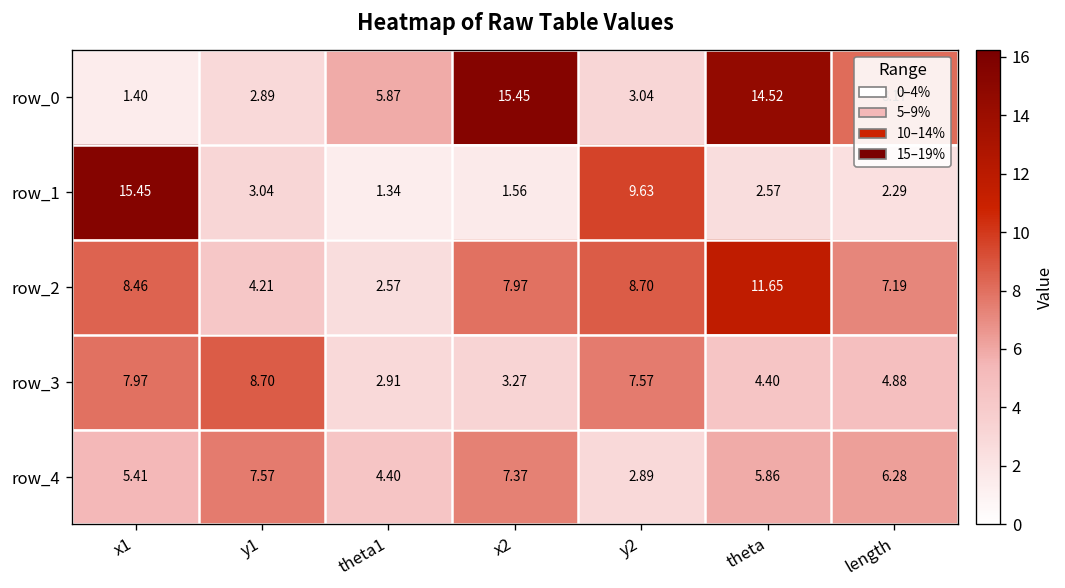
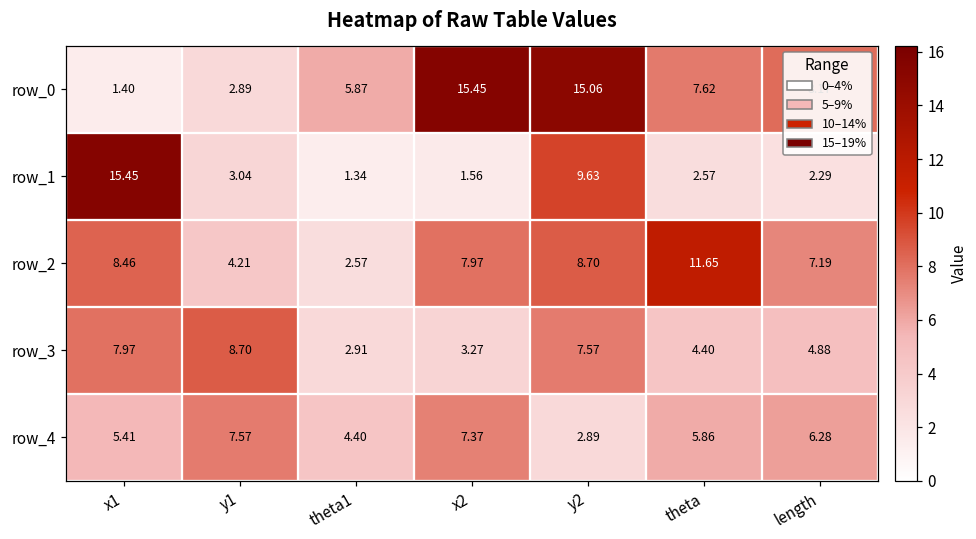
row_0, y2: 3.04 -> 15.06
row_0, theta: 14.52 -> 7.62
